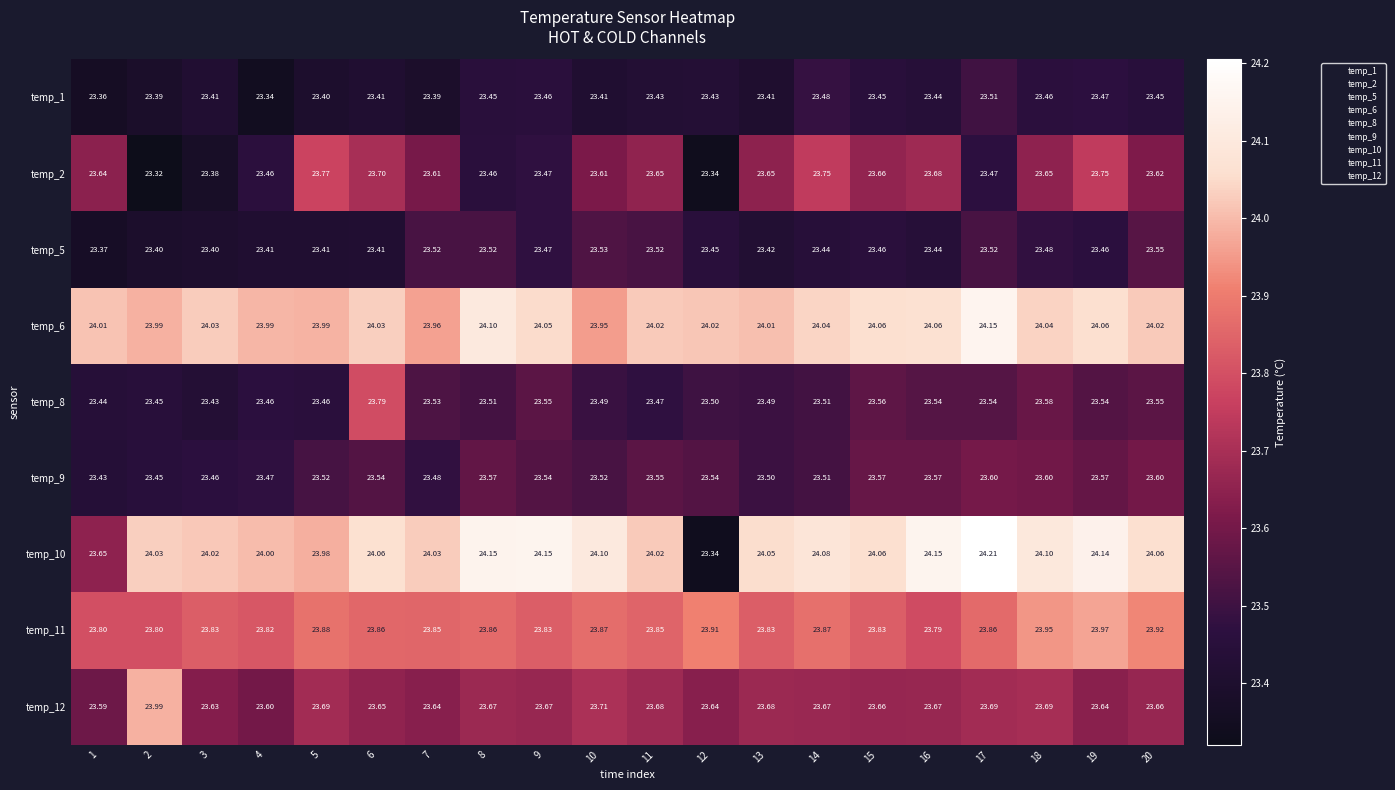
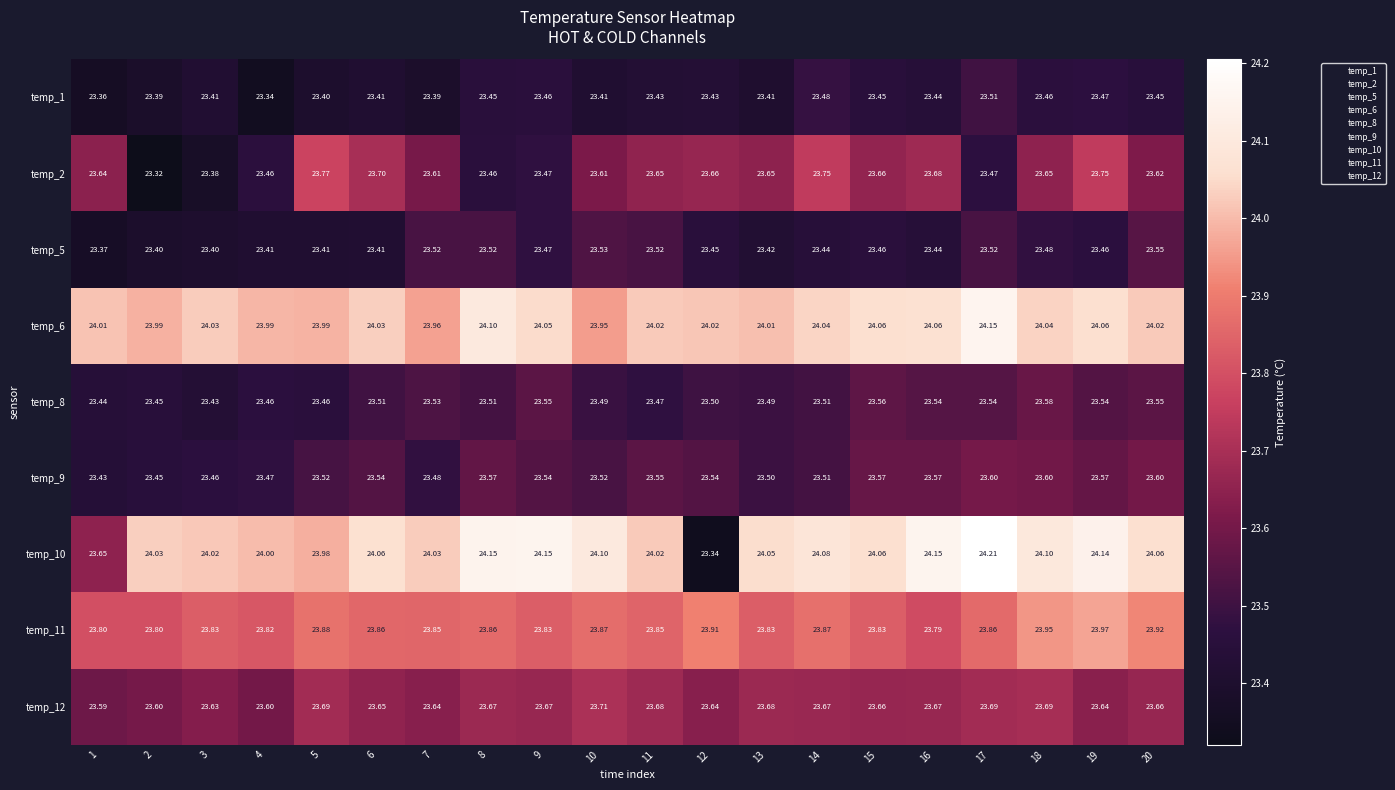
temp_2, 12: 23.34 -> 23.66
temp_8, 6: 23.79 -> 23.51
temp_12, 2: 23.99 -> 23.60
